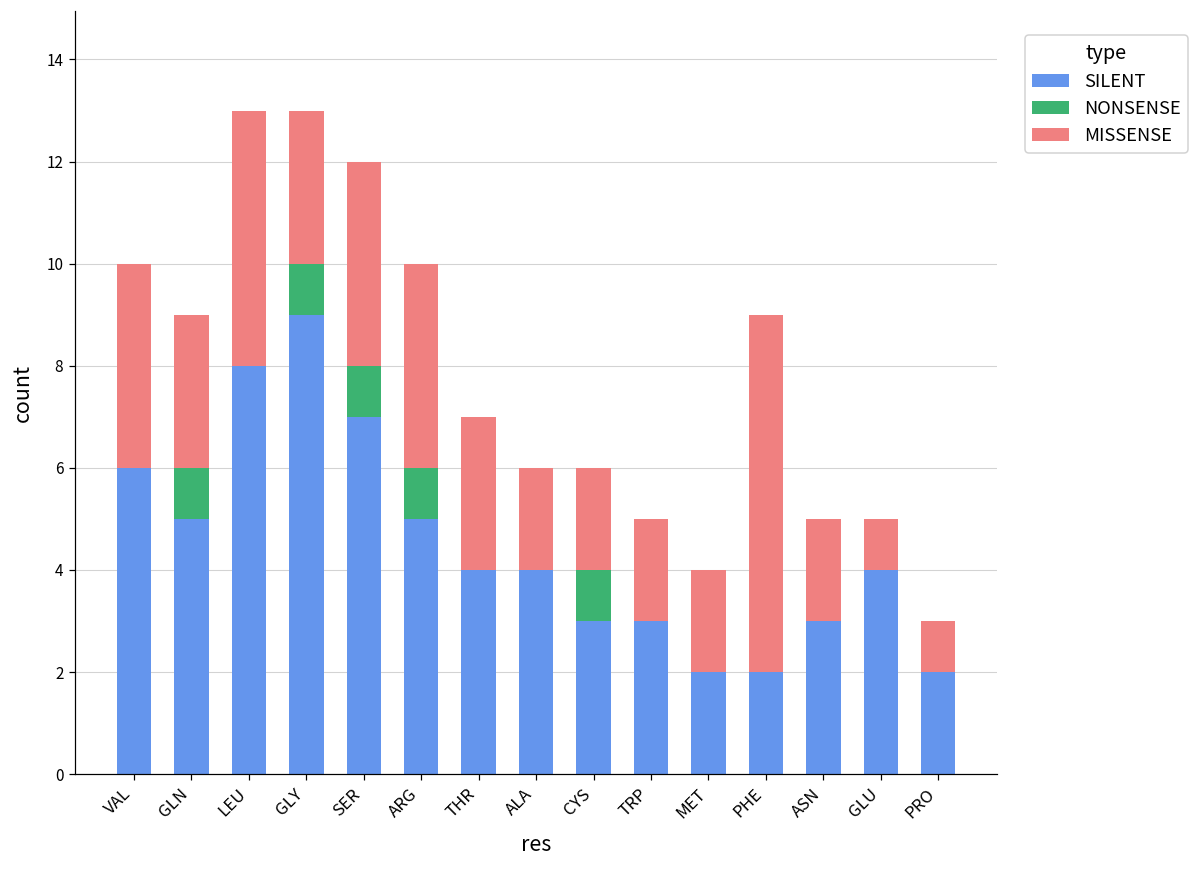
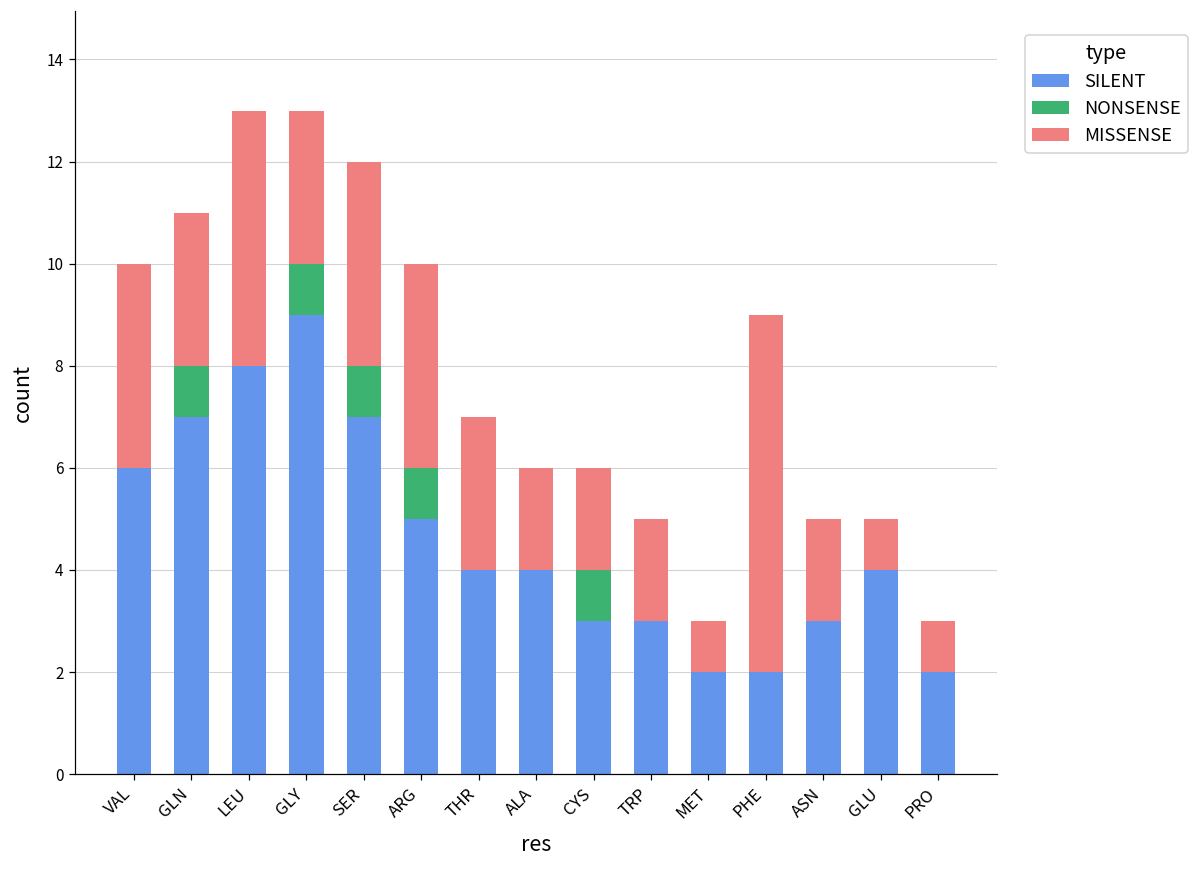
SILENT, GLN: 5 -> 7
MISSENSE, MET: 2 -> 1
